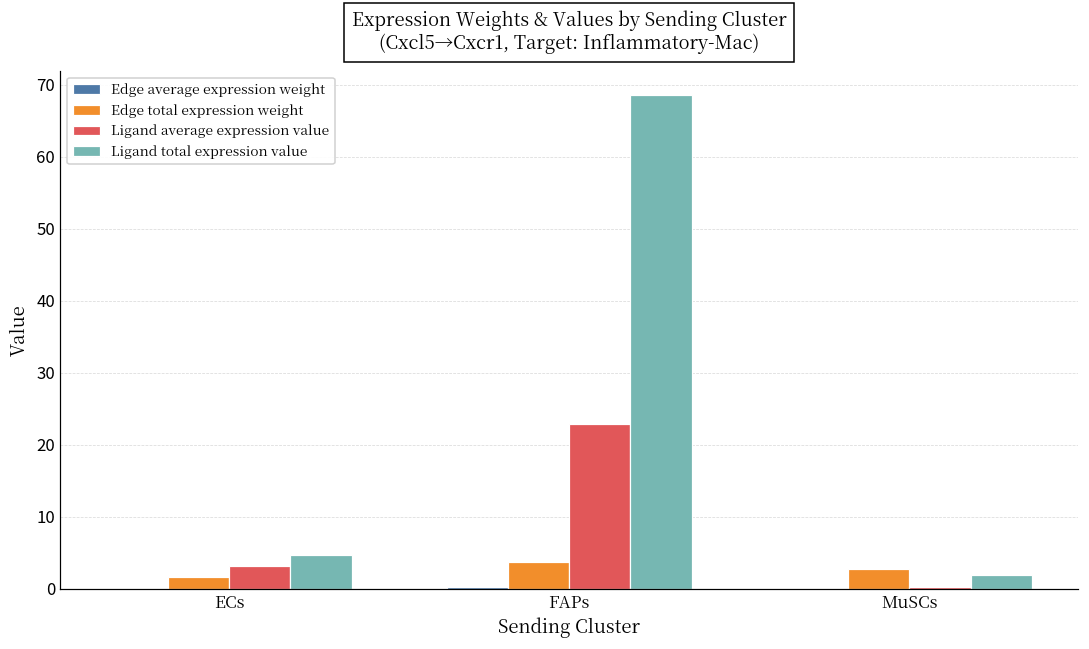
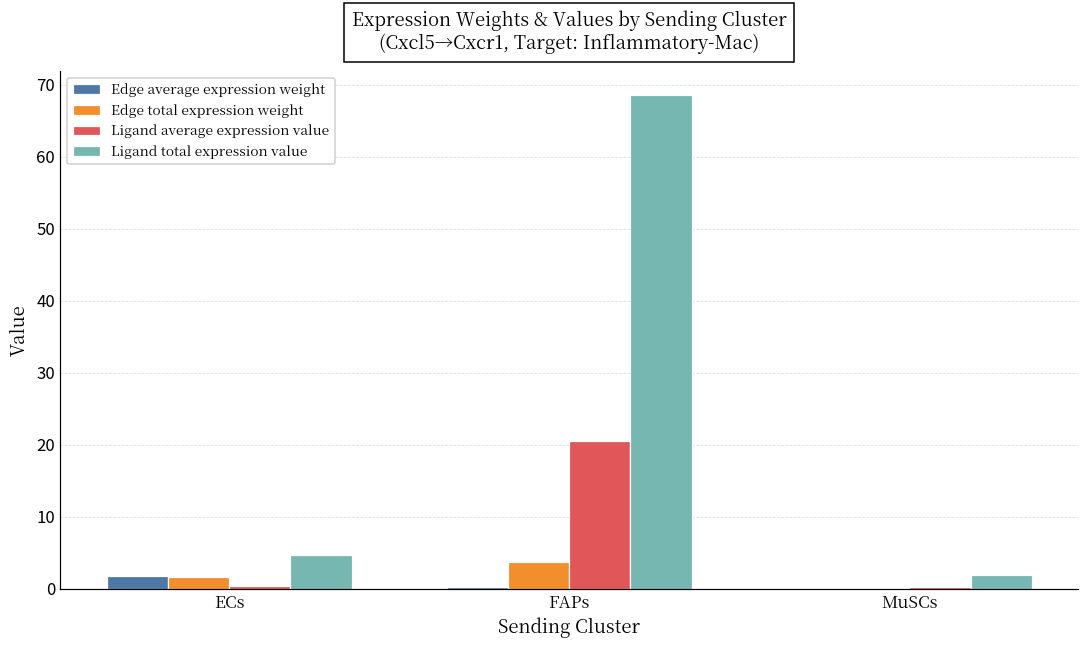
Edge average expression weight, ECs: 0 -> 2
Ligand average expression value, ECs: 3 -> 0
Ligand average expression value, FAPs: 23 -> 21
Edge total expression weight, MuSCs: 3 -> 0
